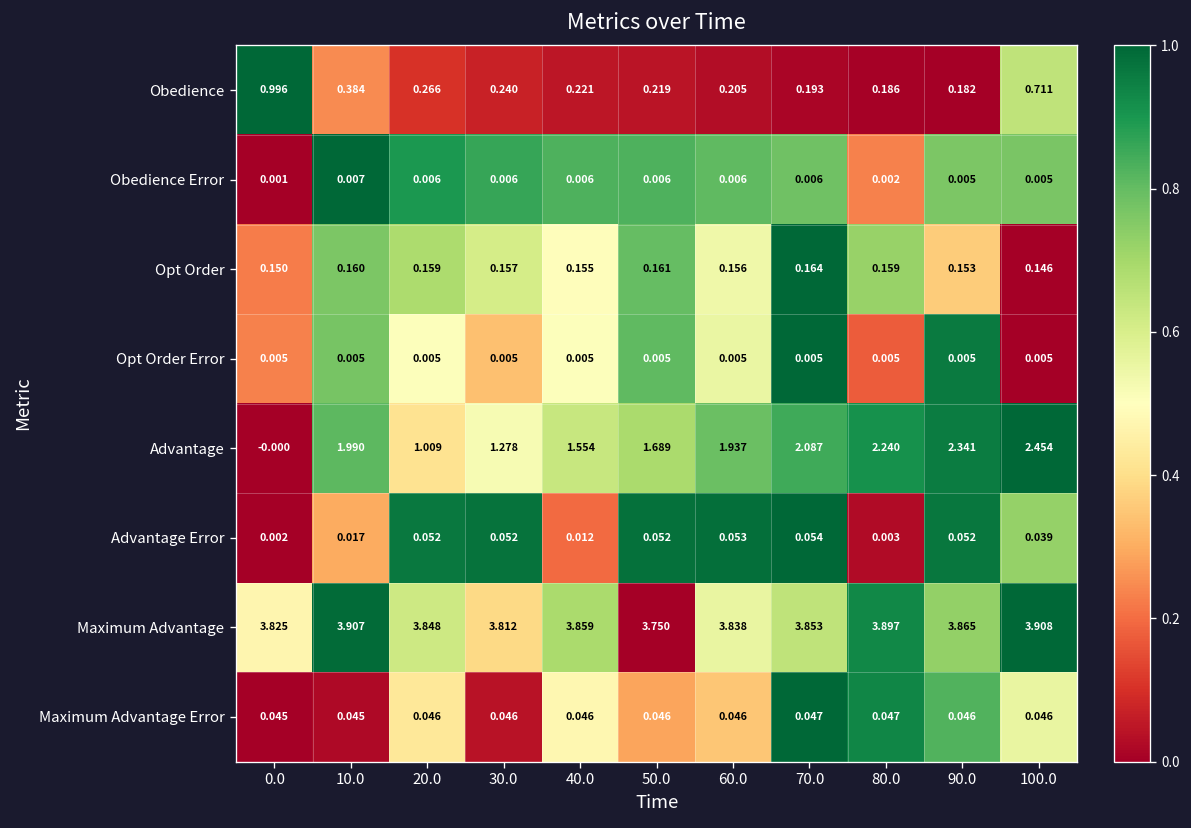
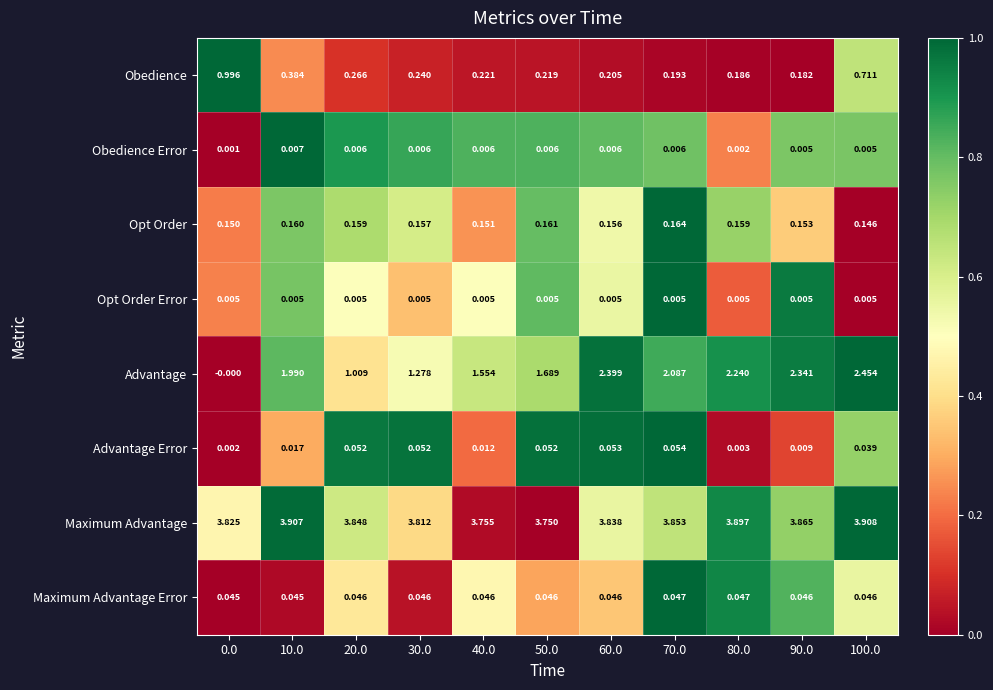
Opt Order, 40.0: 0.155 -> 0.151
Advantage, 60.0: 1.937 -> 2.399
Advantage Error, 90.0: 0.052 -> 0.009
Maximum Advantage, 40.0: 3.859 -> 3.755
